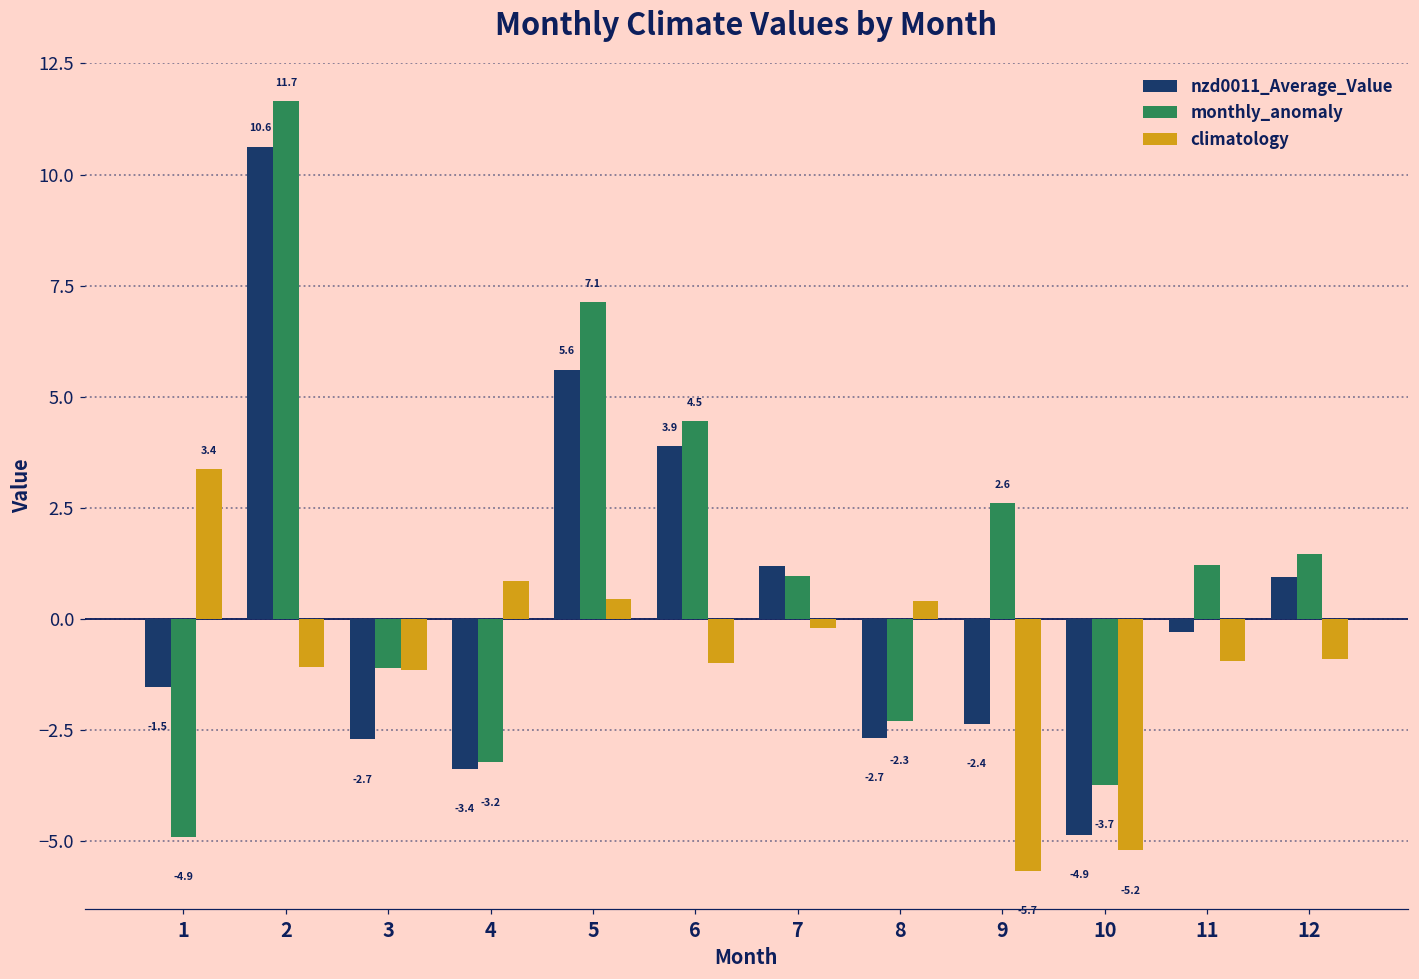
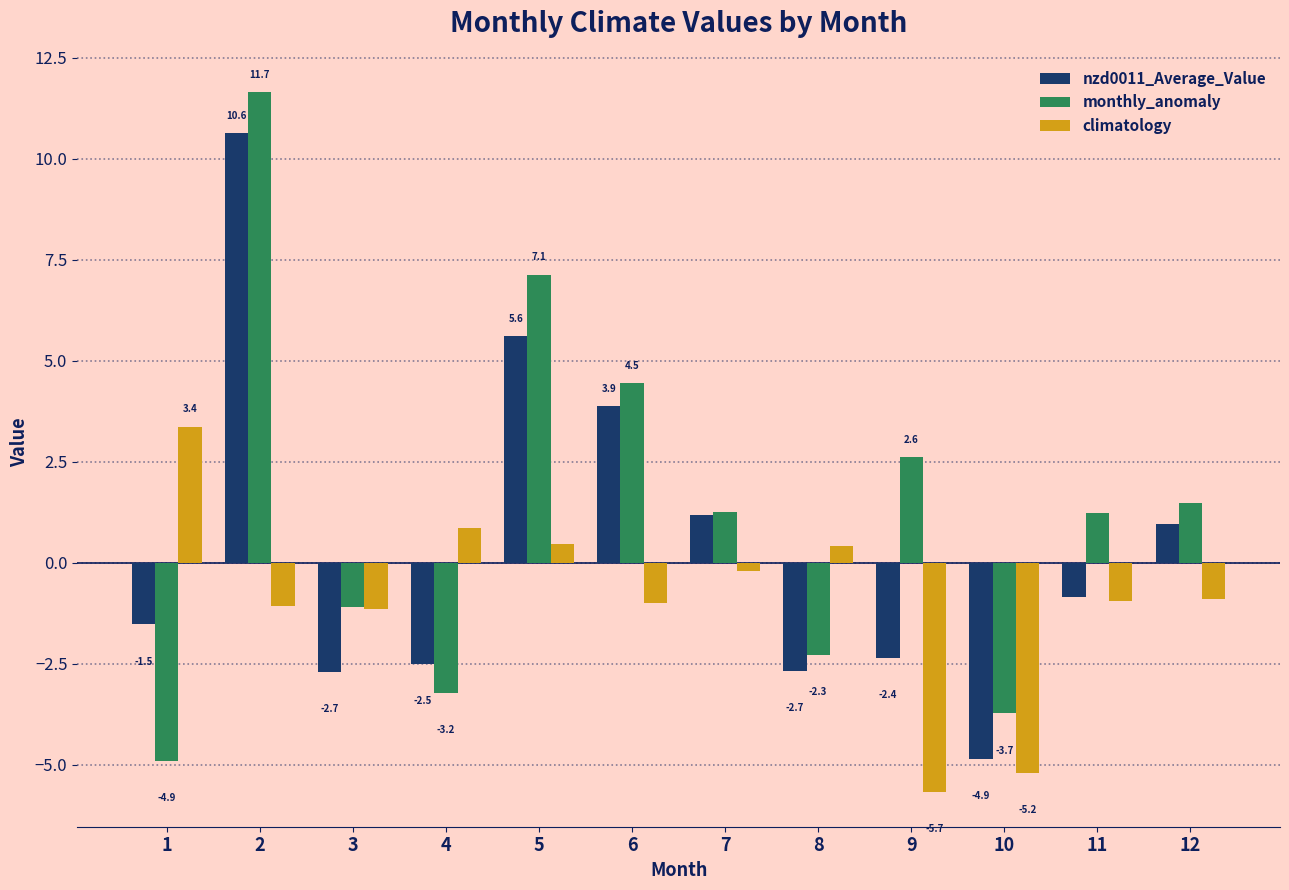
nzd0011_Average_Value, 4: -3.4 -> -2.5
monthly_anomaly, 7: 1.0 -> 1.3
nzd0011_Average_Value, 11: -0.3 -> -0.9
